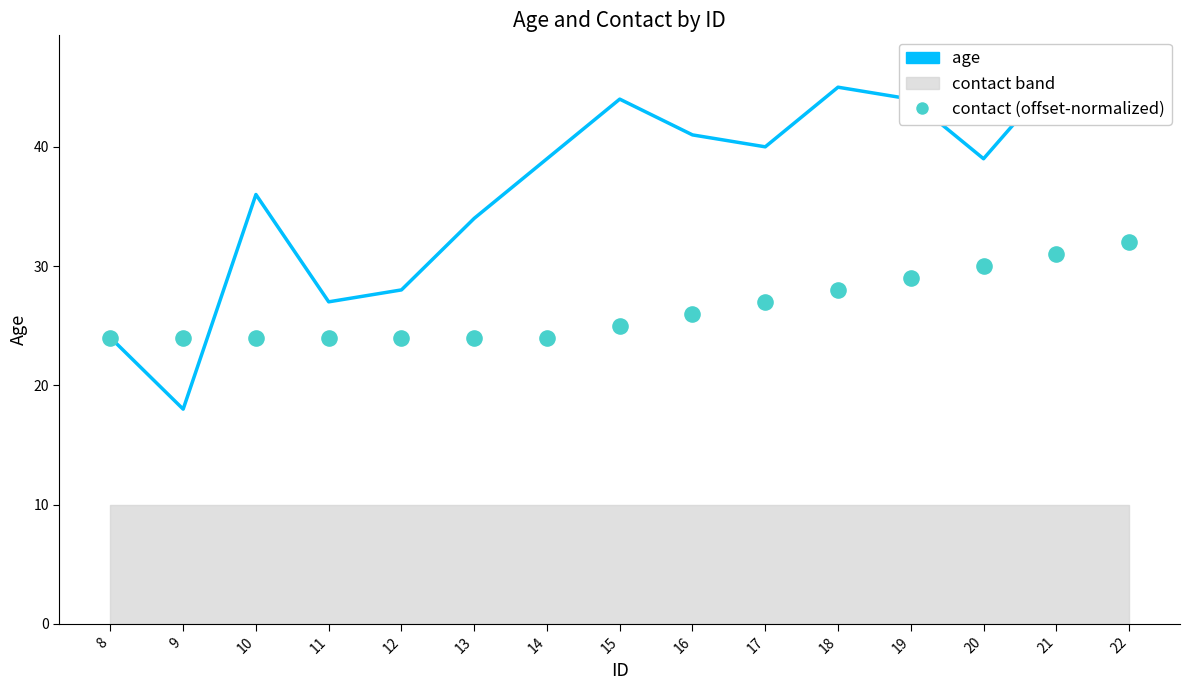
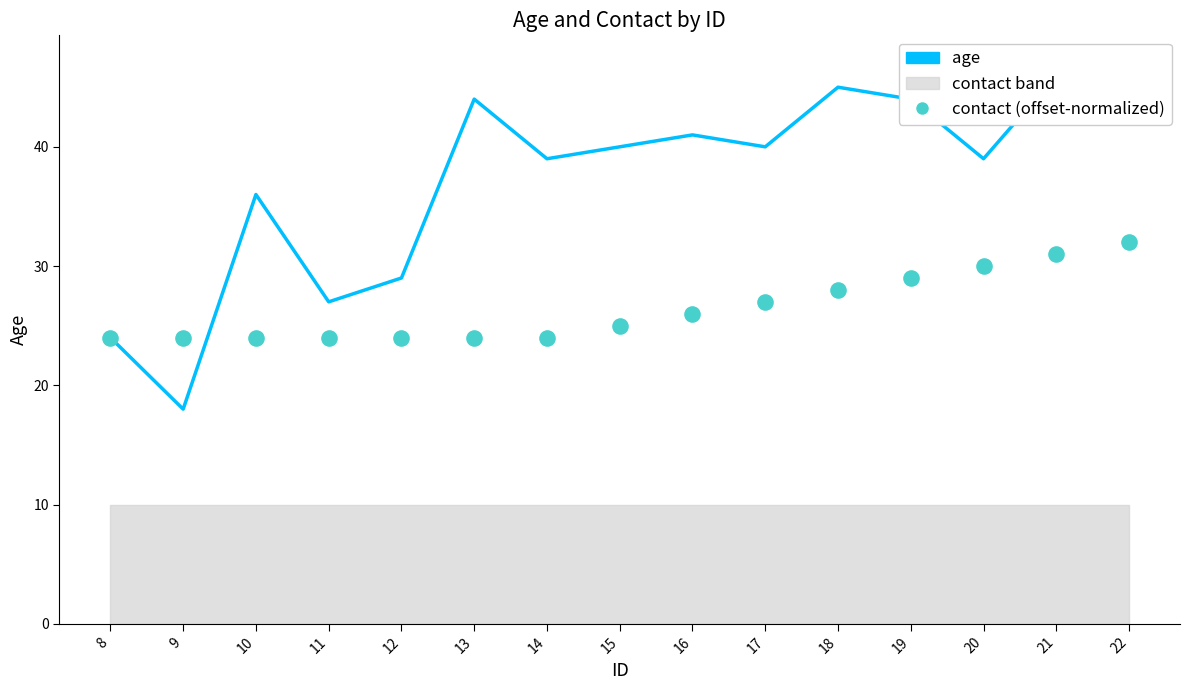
age, 12: 28 -> 29
age, 13: 34 -> 44
age, 15: 44 -> 40
